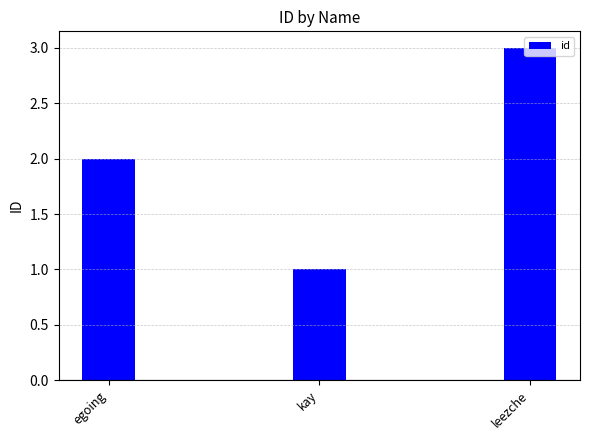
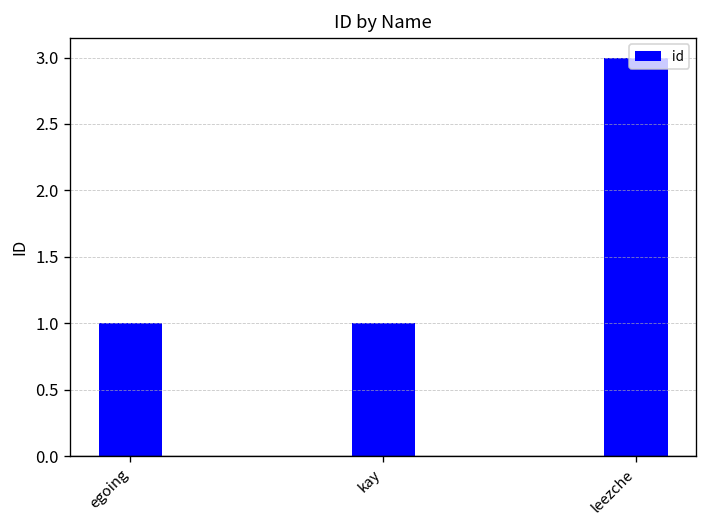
egoing: 2 -> 1
